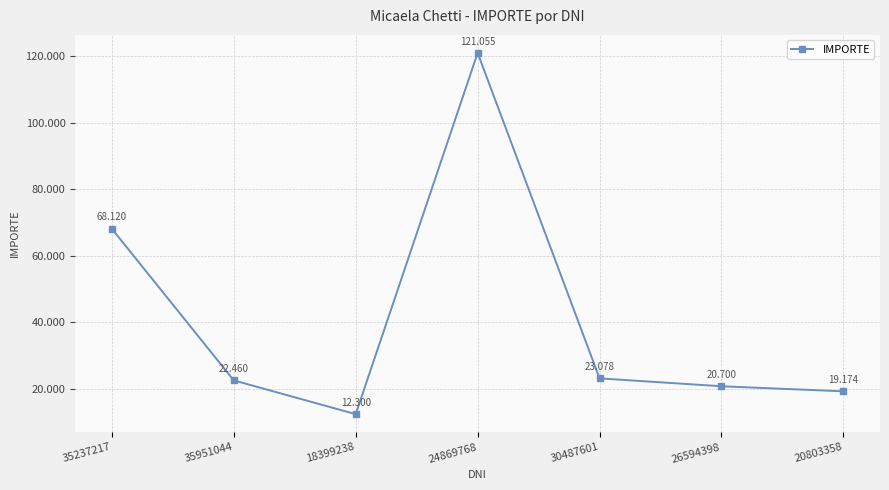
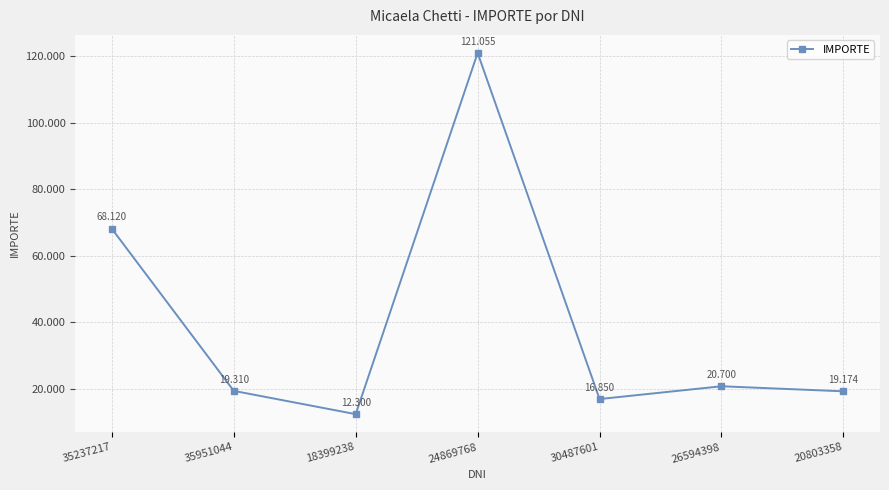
35951044: 22.460 -> 19.310
30487601: 23.078 -> 16.850
